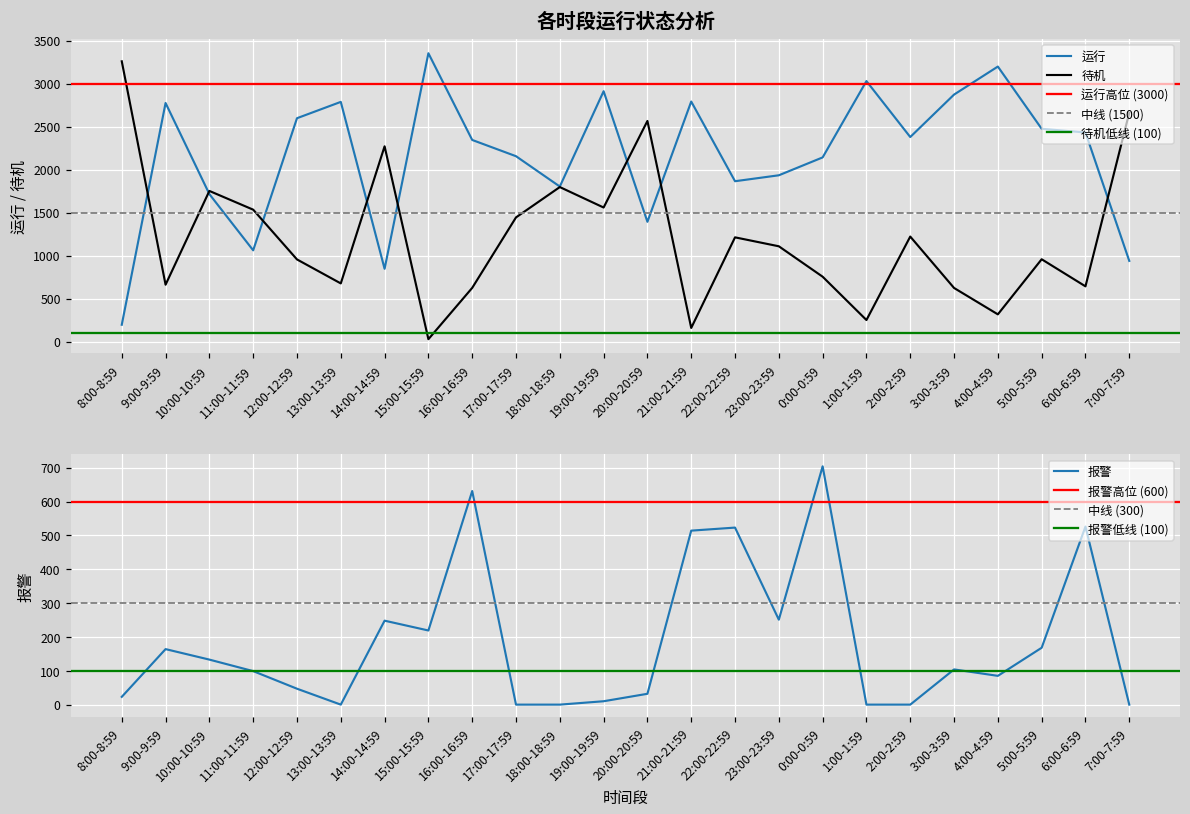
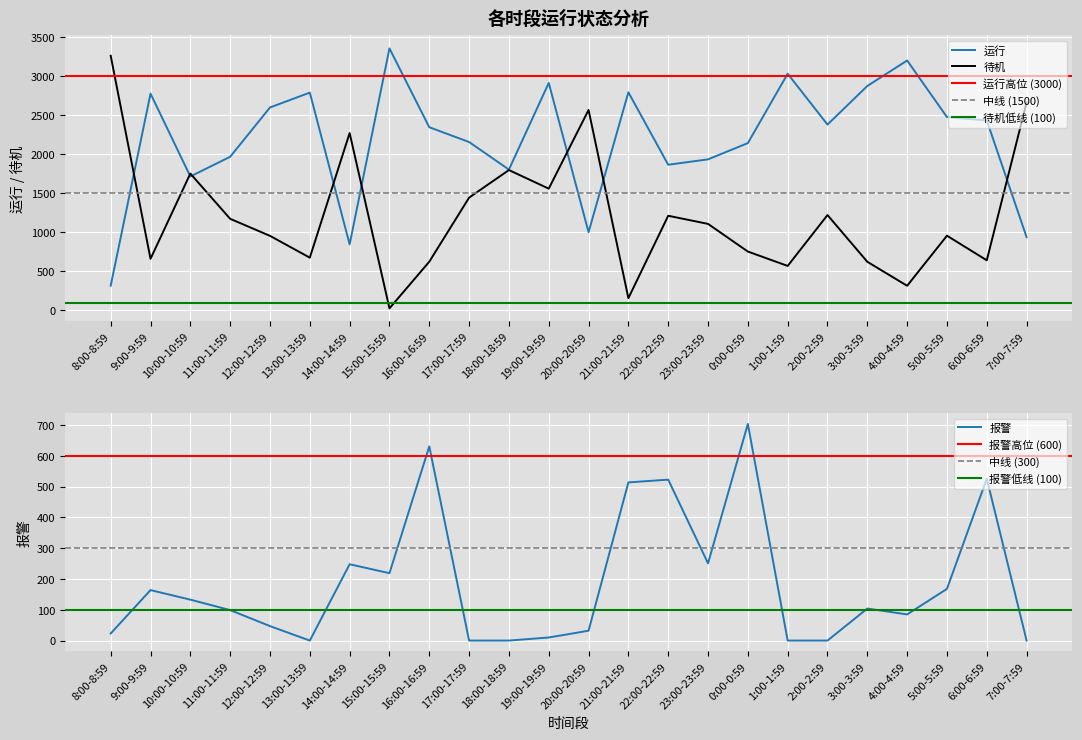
各时段运行状态分析, 运行, 8:00-8:59: 200 -> 300
各时段运行状态分析, 运行, 11:00-11:59: 1100 -> 2000
各时段运行状态分析, 待机, 11:00-11:59: 1500 -> 1200
各时段运行状态分析, 运行, 20:00-20:59: 1400 -> 1000
各时段运行状态分析, 待机, 1:00-1:59: 300 -> 600
